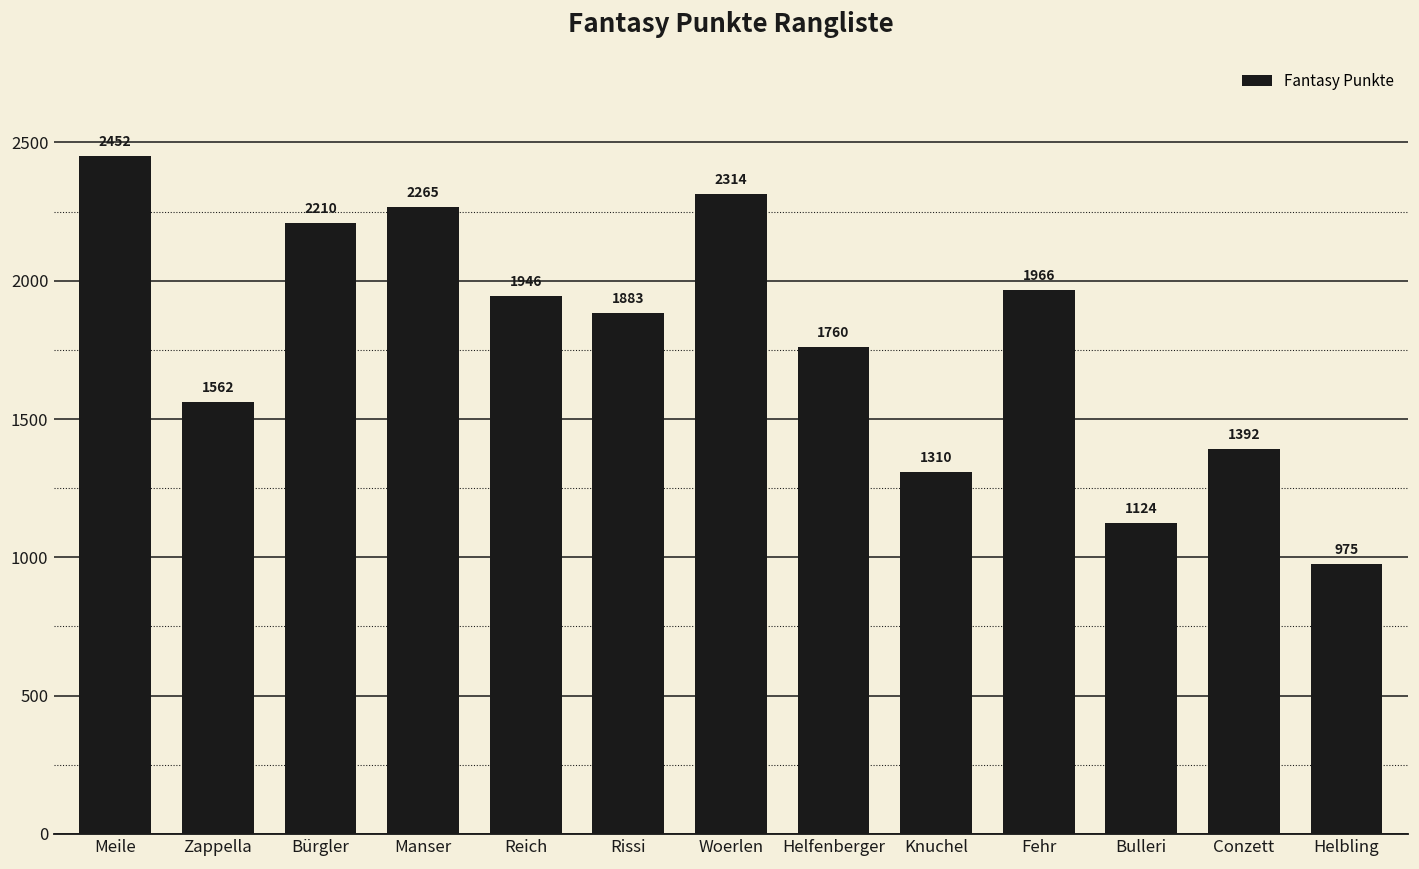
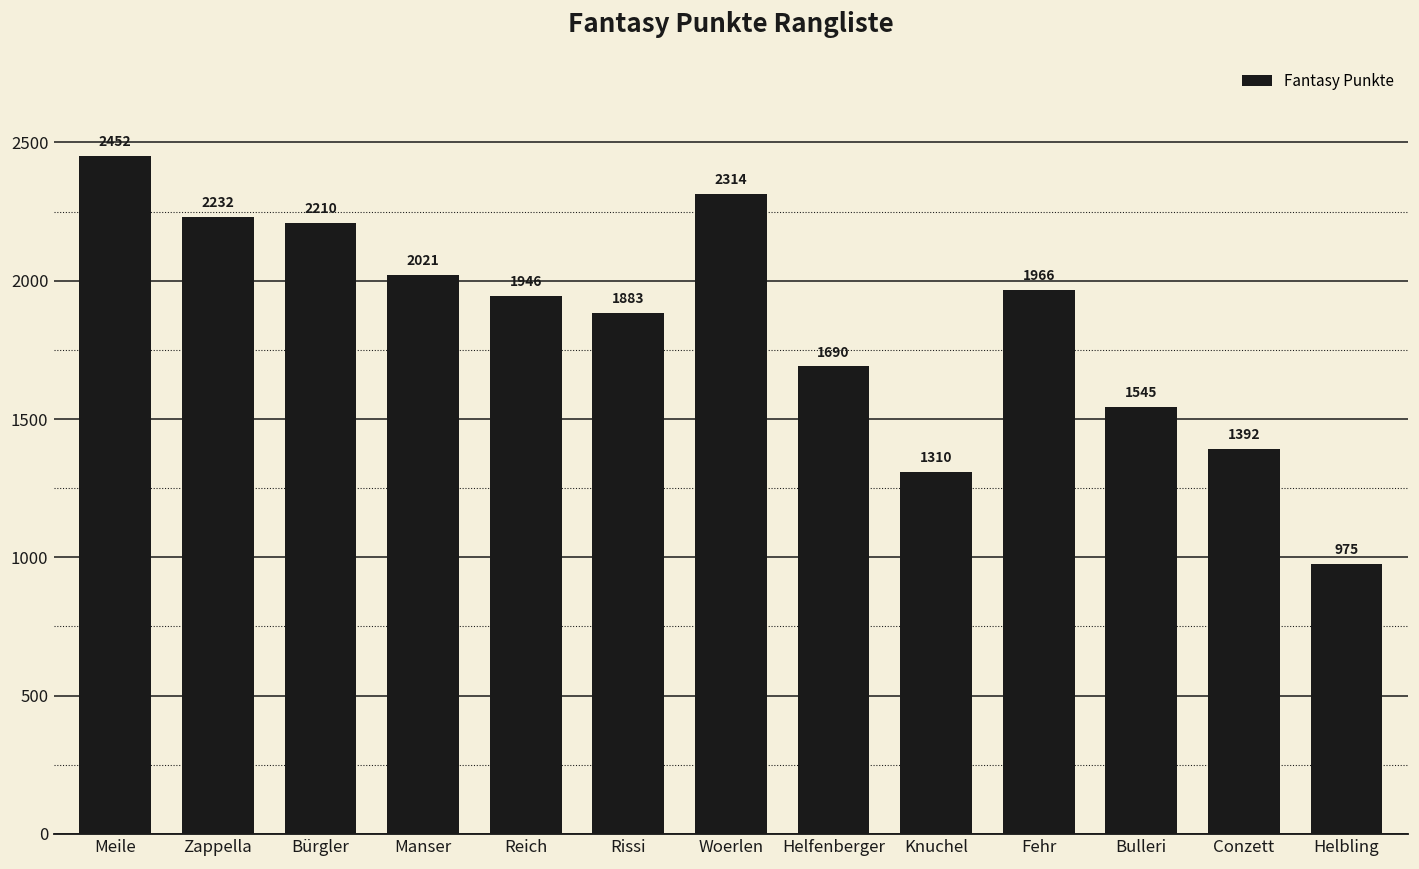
Zappella: 1562 -> 2232
Manser: 2265 -> 2021
Helfenberger: 1760 -> 1690
Bulleri: 1124 -> 1545
